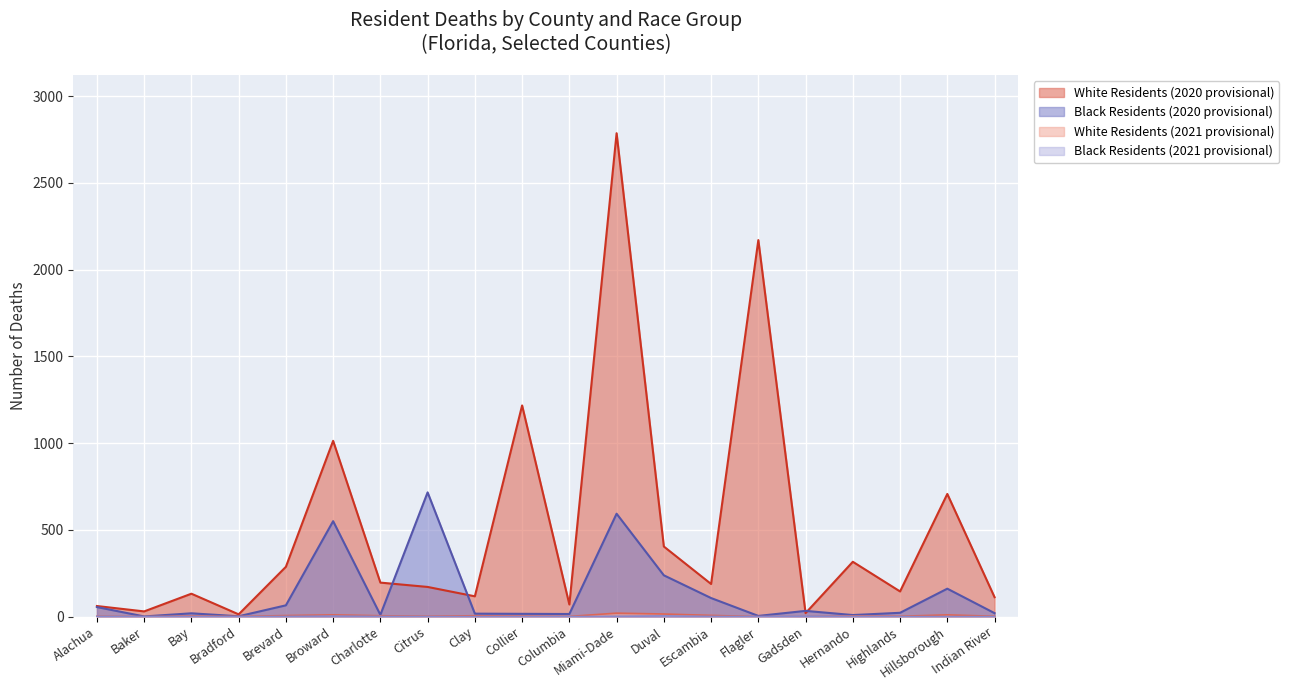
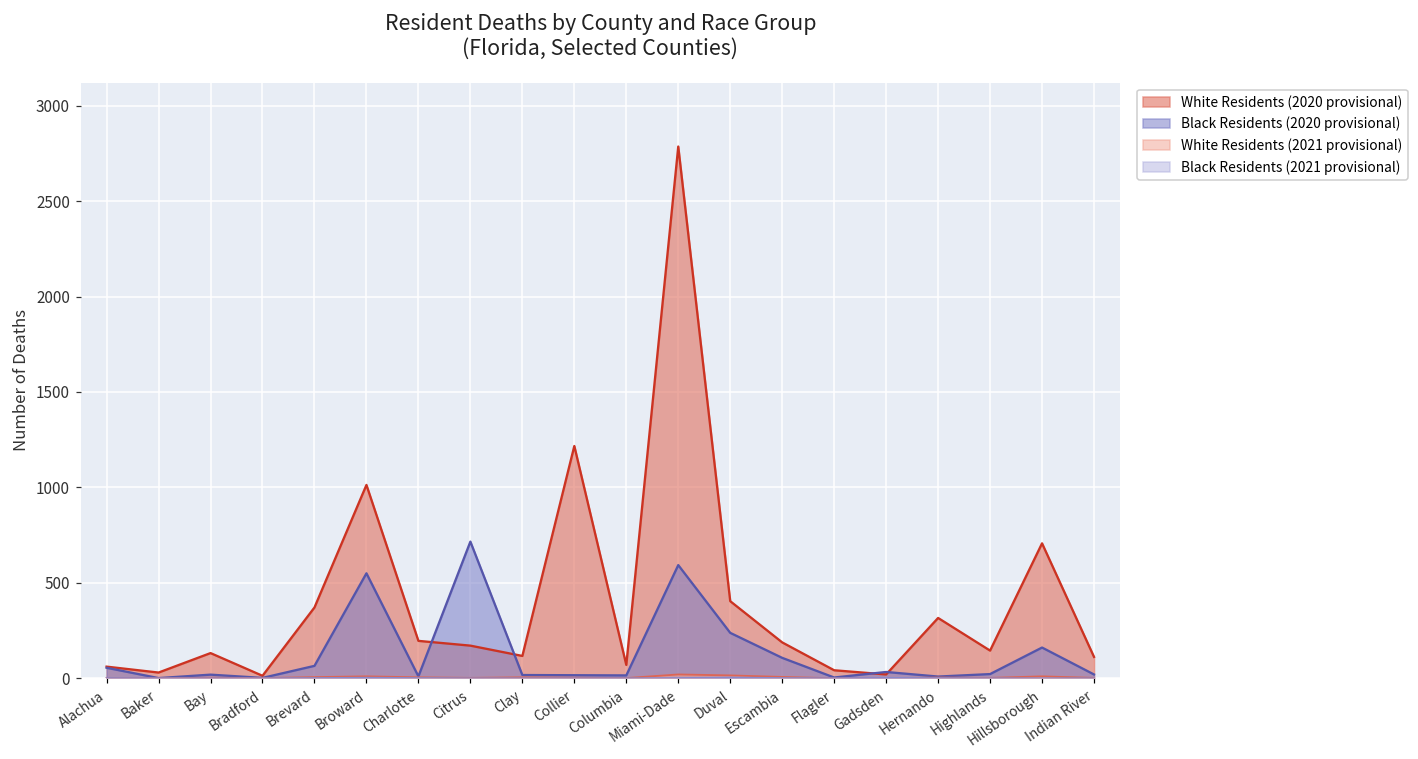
White Residents (2020 provisional), Brevard: 290 -> 370
White Residents (2020 provisional), Flagler: 2170 -> 40
